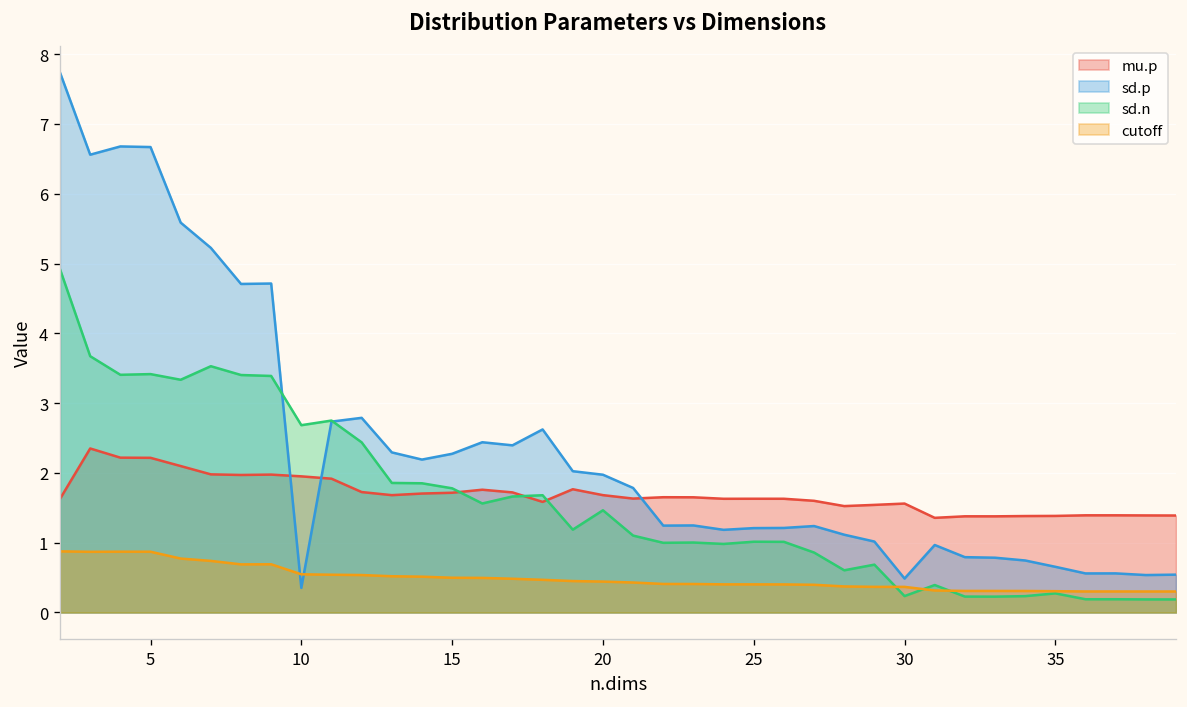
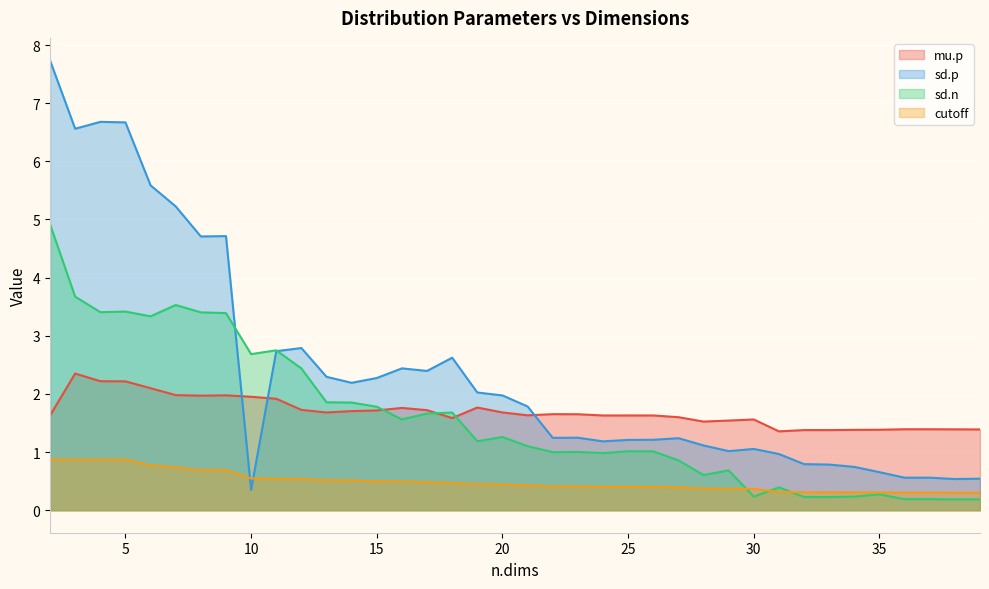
sd.n, 20: 1.5 -> 1.3
sd.p, 30: 0.5 -> 1.1
